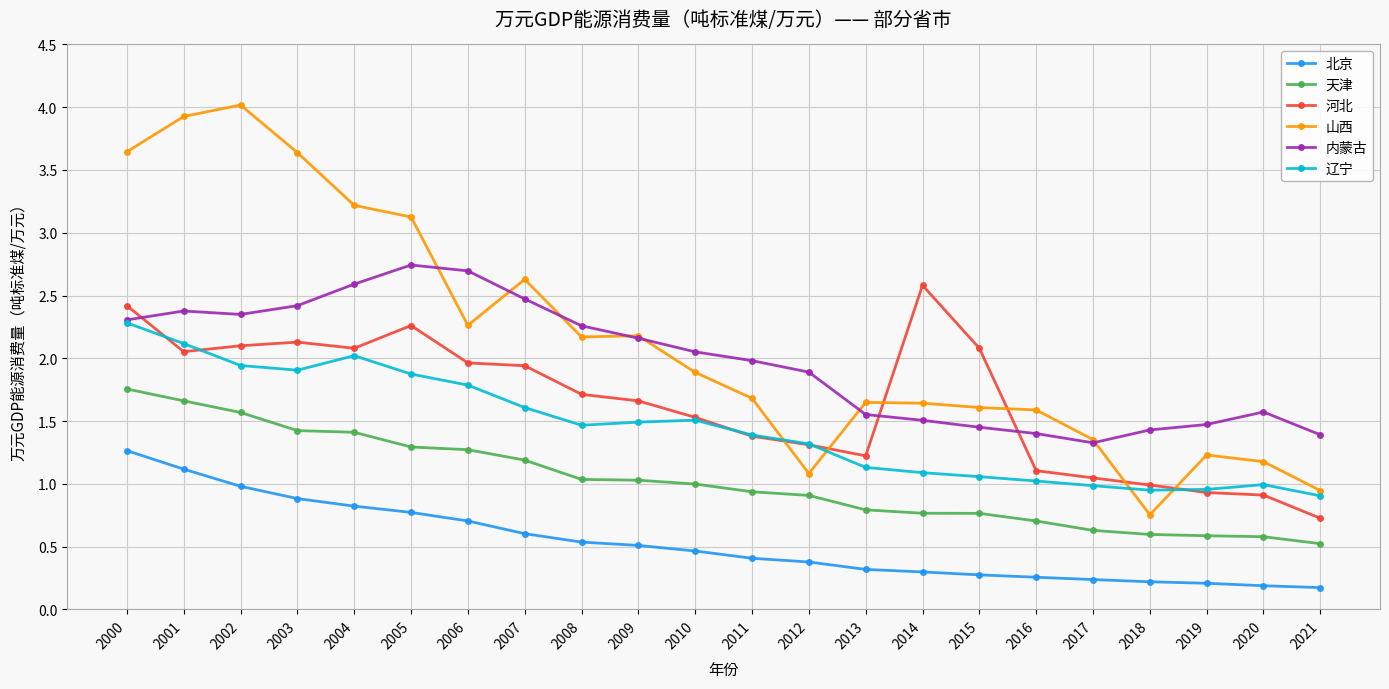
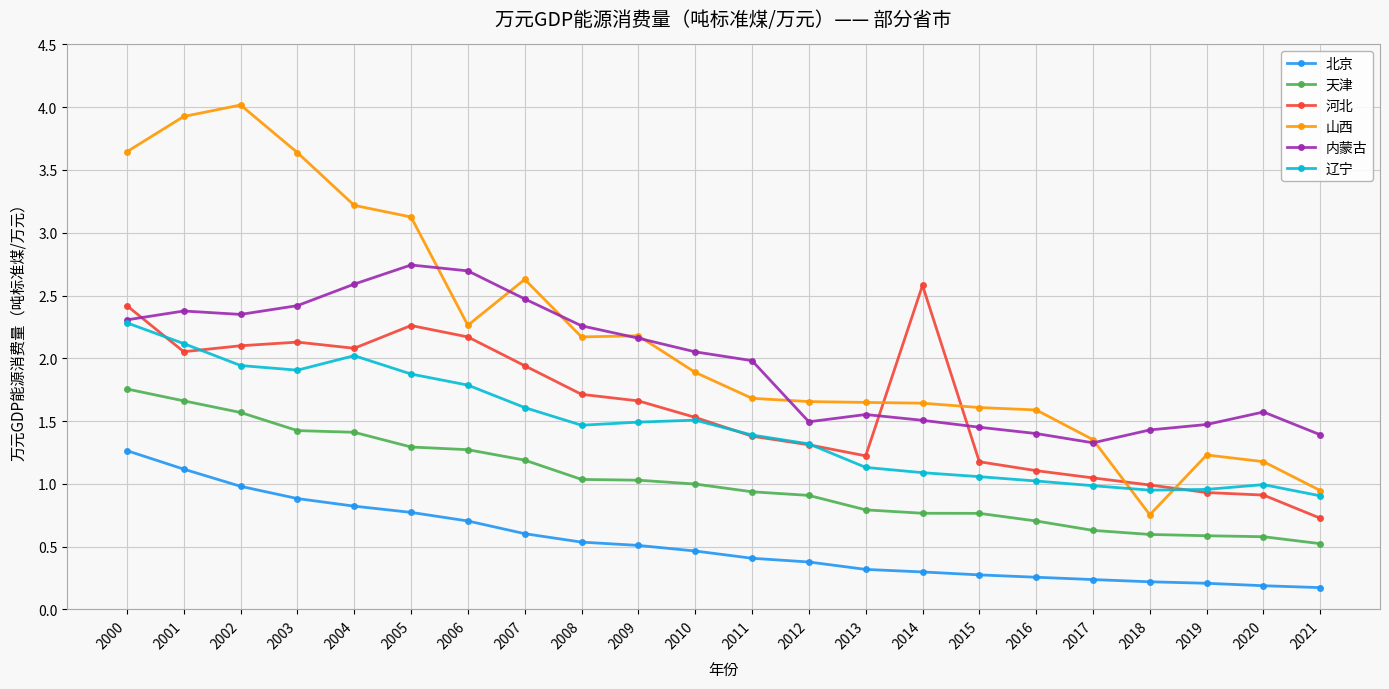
河北, 2006: 1.96 -> 2.17
山西, 2012: 1.08 -> 1.66
内蒙古, 2012: 1.89 -> 1.49
河北, 2015: 2.08 -> 1.18
